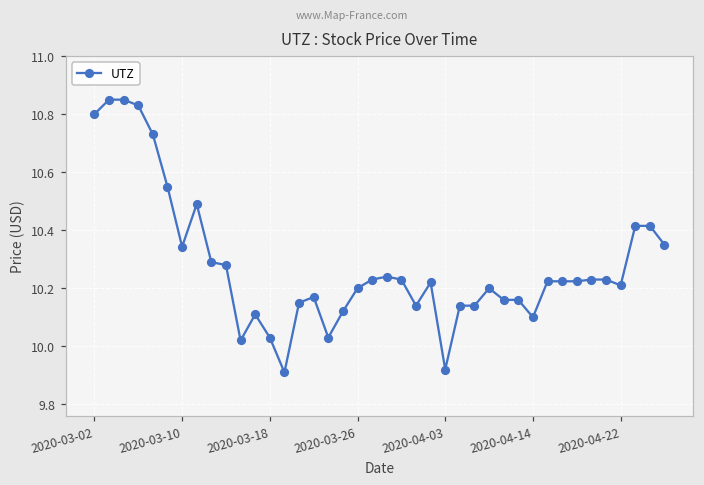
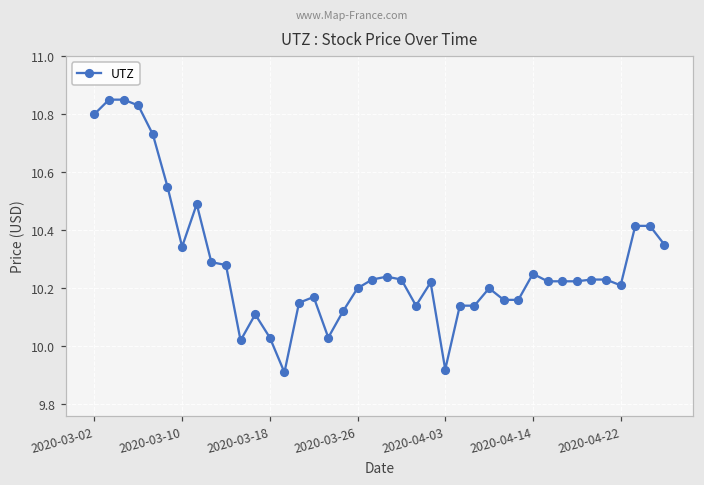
2020-04-14: 10.10 -> 10.25
